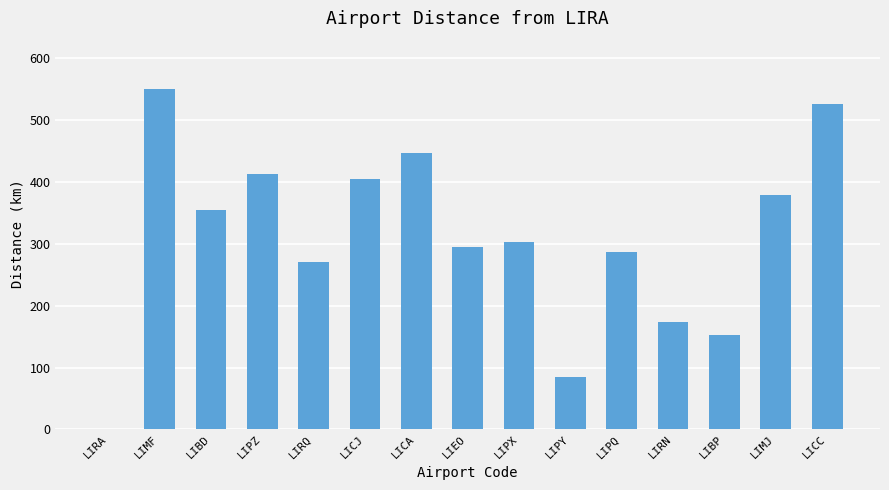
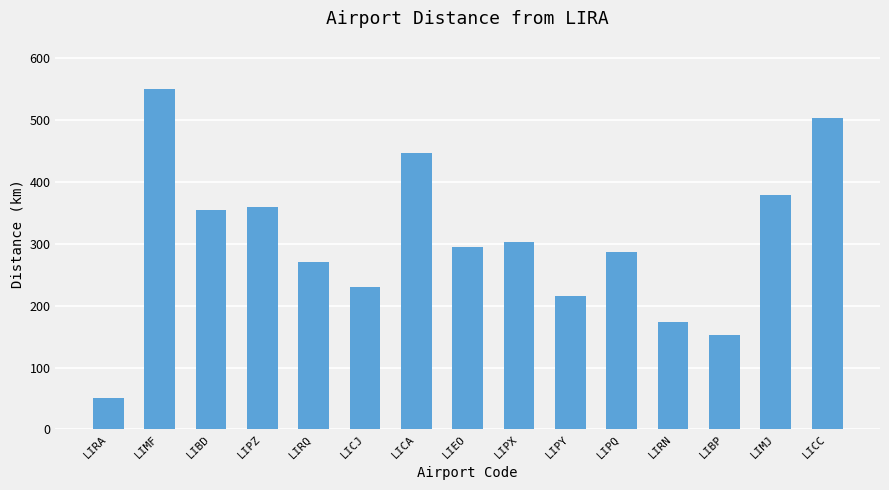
LIRA: 0 -> 50
LIPZ: 410 -> 360
LICJ: 400 -> 230
LIPY: 90 -> 220
LICC: 530 -> 500
